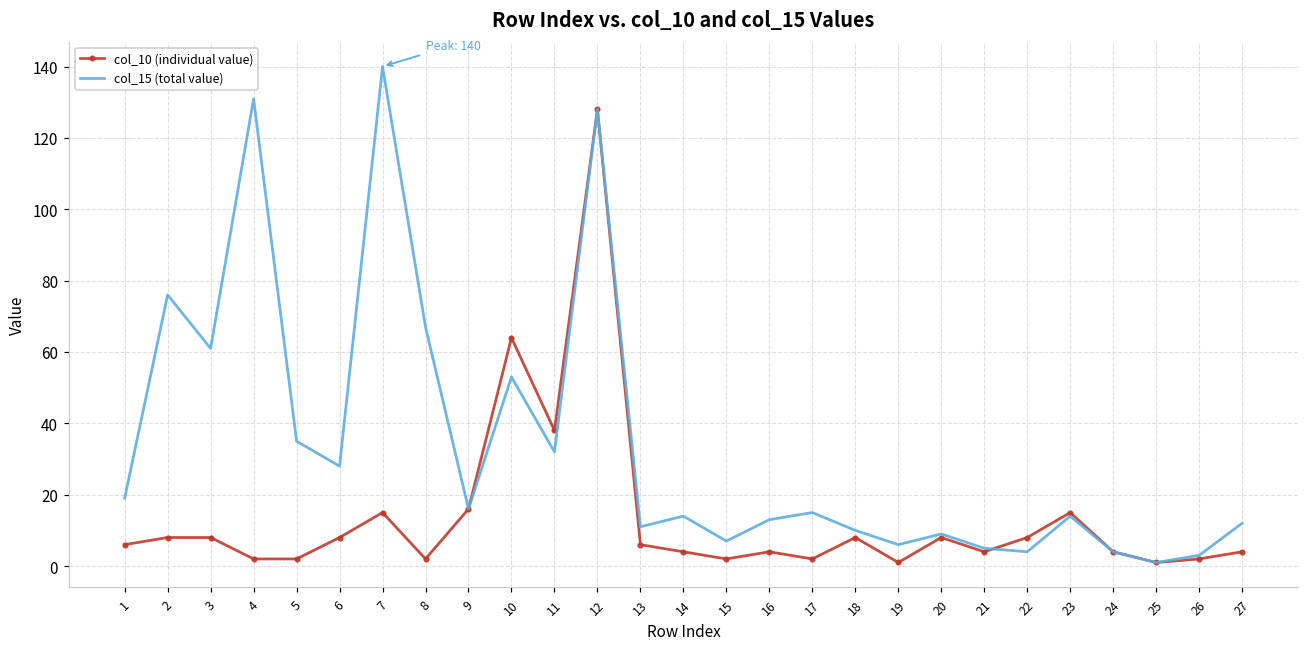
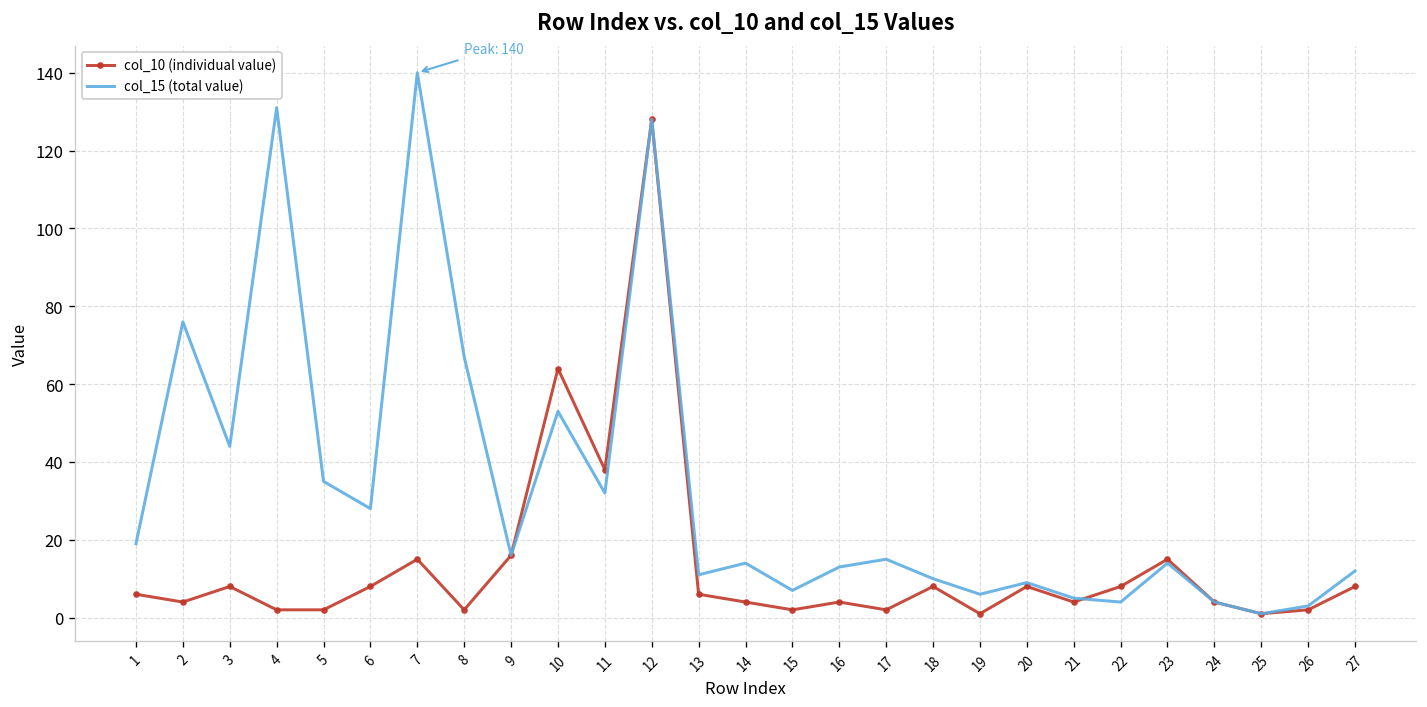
col_10 (individual value), 2: 8 -> 4
col_15 (total value), 3: 61 -> 44
col_10 (individual value), 27: 4 -> 8
